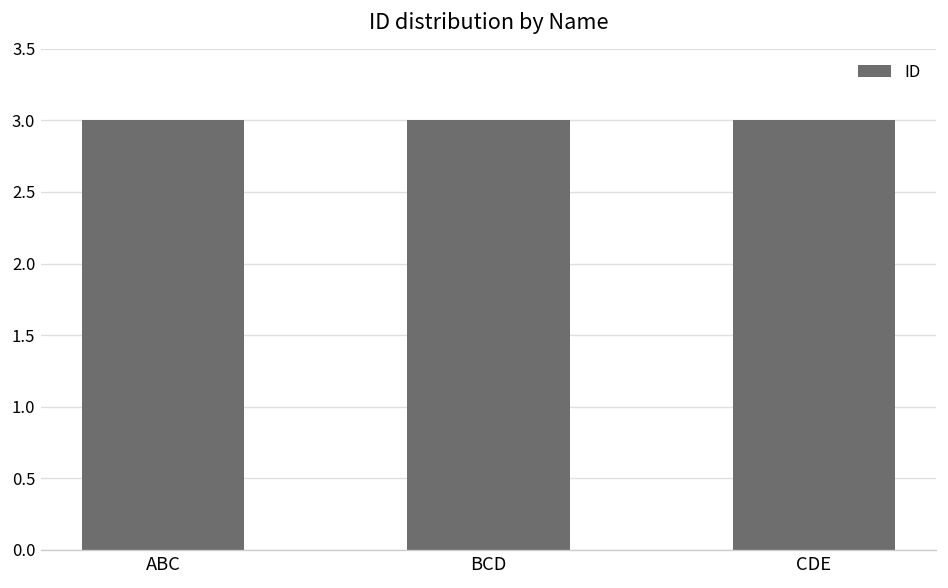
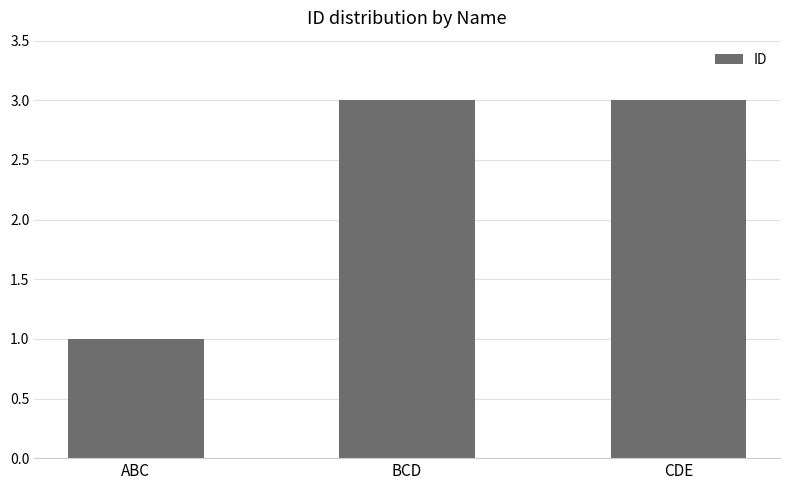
ABC: 3 -> 1
